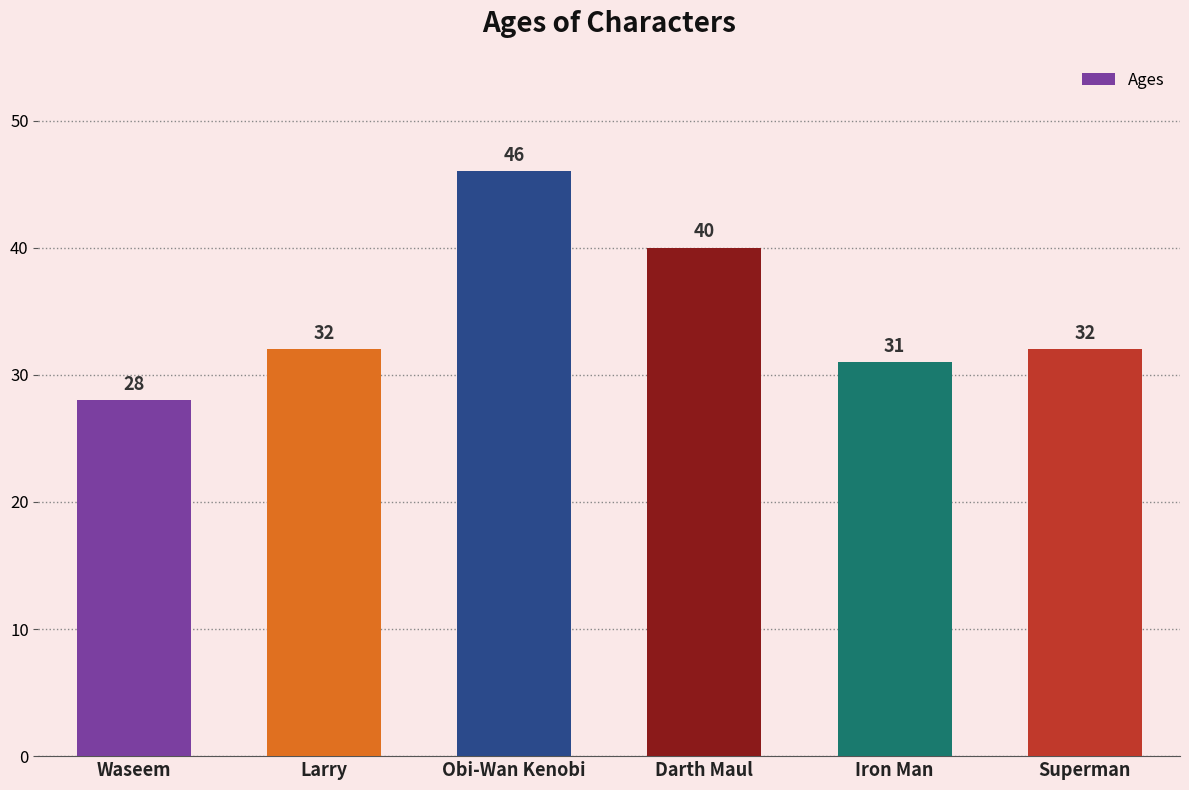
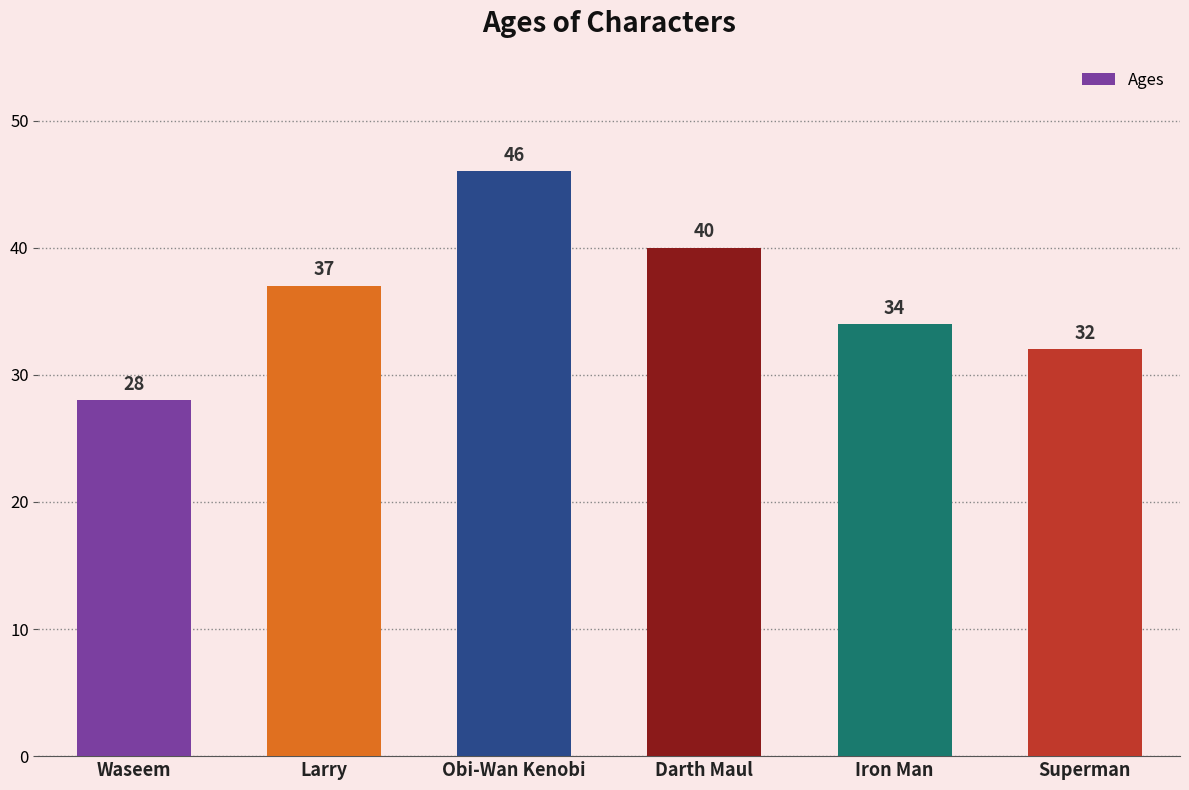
Larry: 32 -> 37
Iron Man: 31 -> 34
